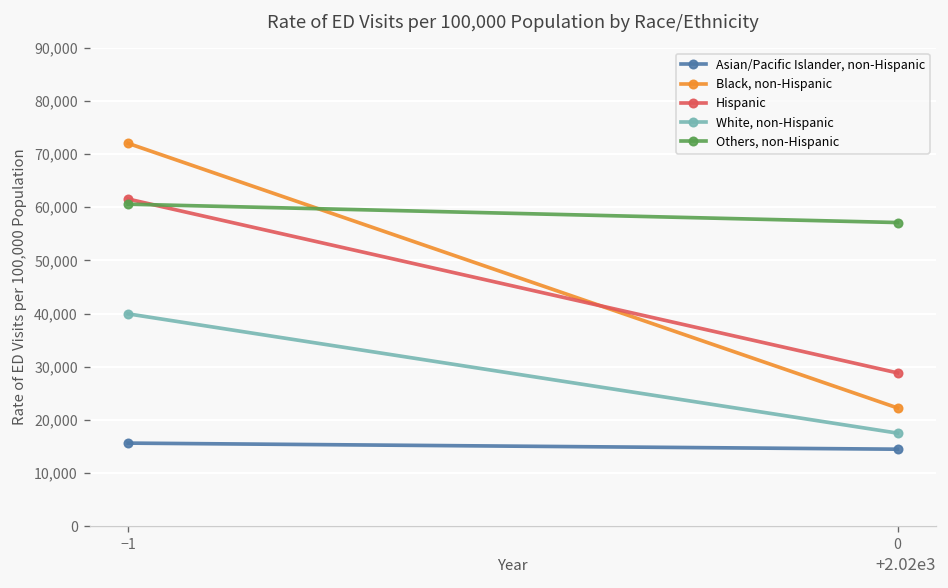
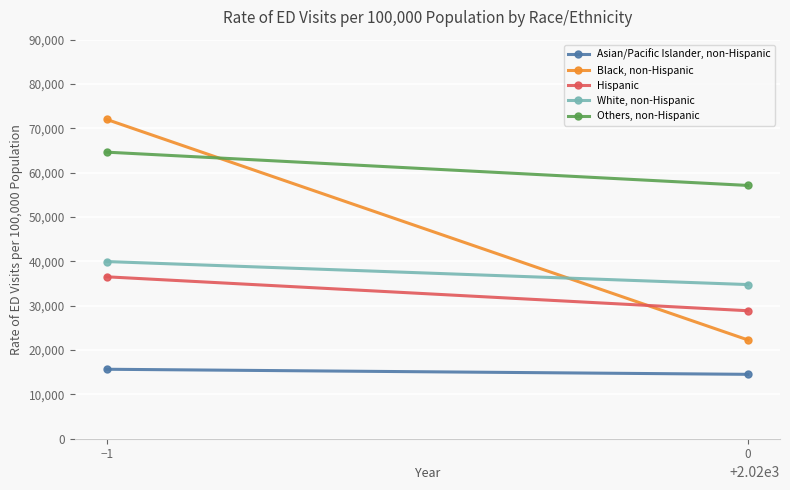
Hispanic, −1: 62,000 -> 37,000
Others, non-Hispanic, −1: 61,000 -> 65,000
White, non-Hispanic, 0: 18,000 -> 35,000
